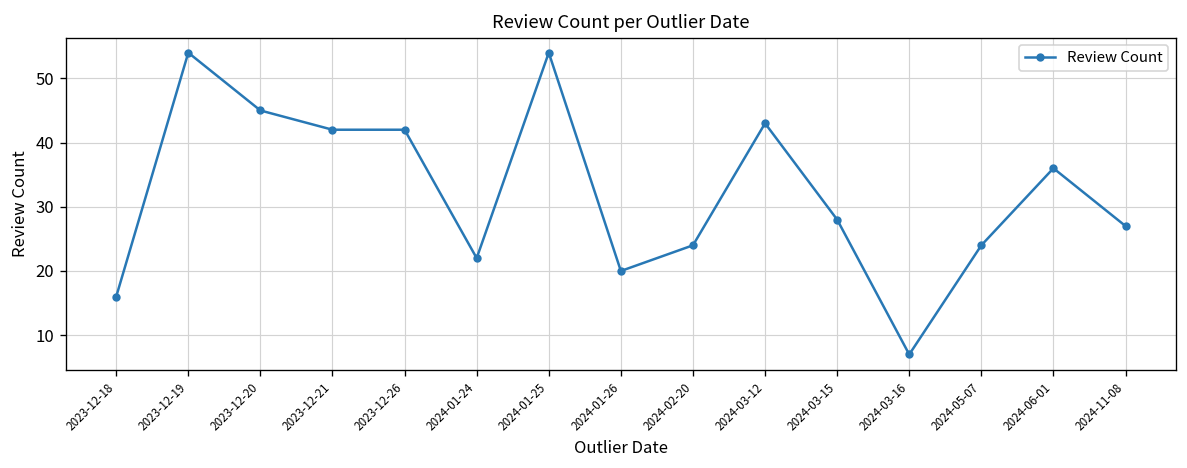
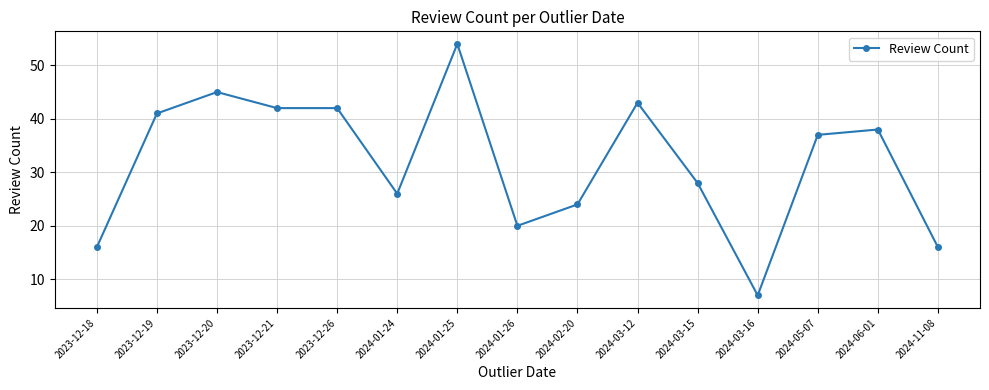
2023-12-19: 54 -> 41
2024-01-24: 22 -> 26
2024-05-07: 24 -> 37
2024-06-01: 36 -> 38
2024-11-08: 27 -> 16
